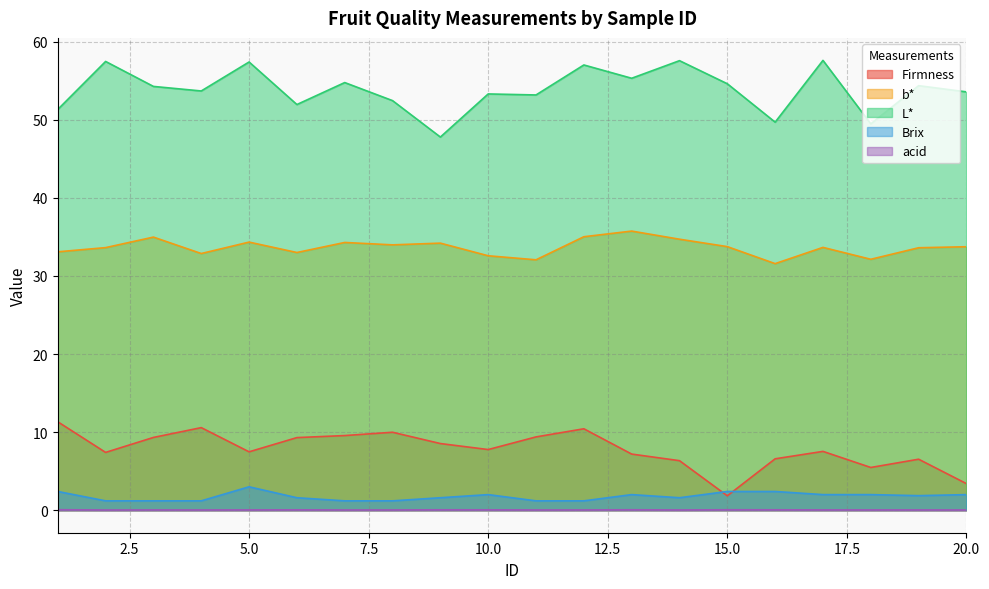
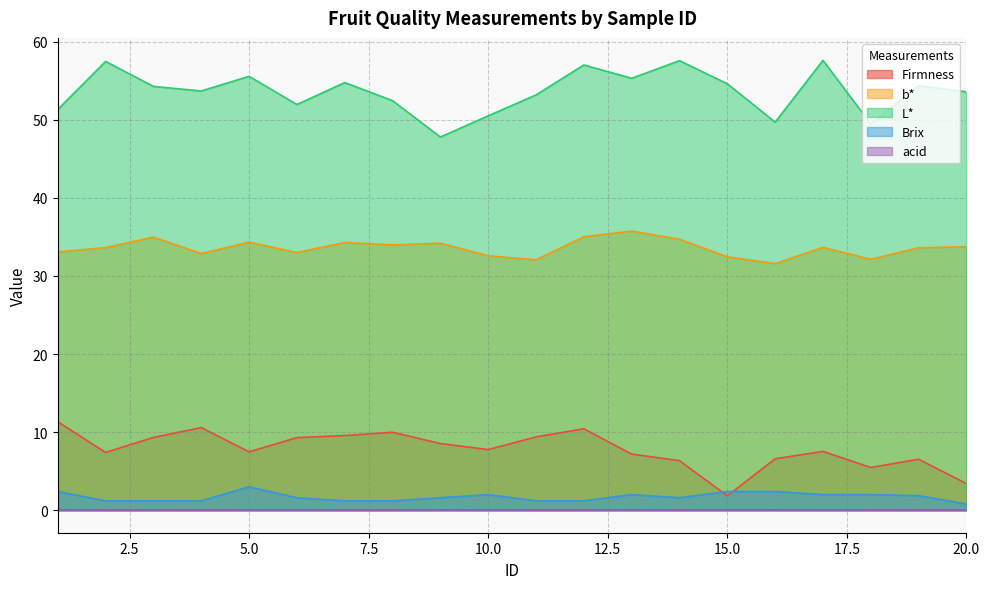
L*, 5.0: 57 -> 56
L*, 10.0: 53 -> 51
b*, 15.0: 34 -> 32
Brix, 20.0: 2 -> 1
